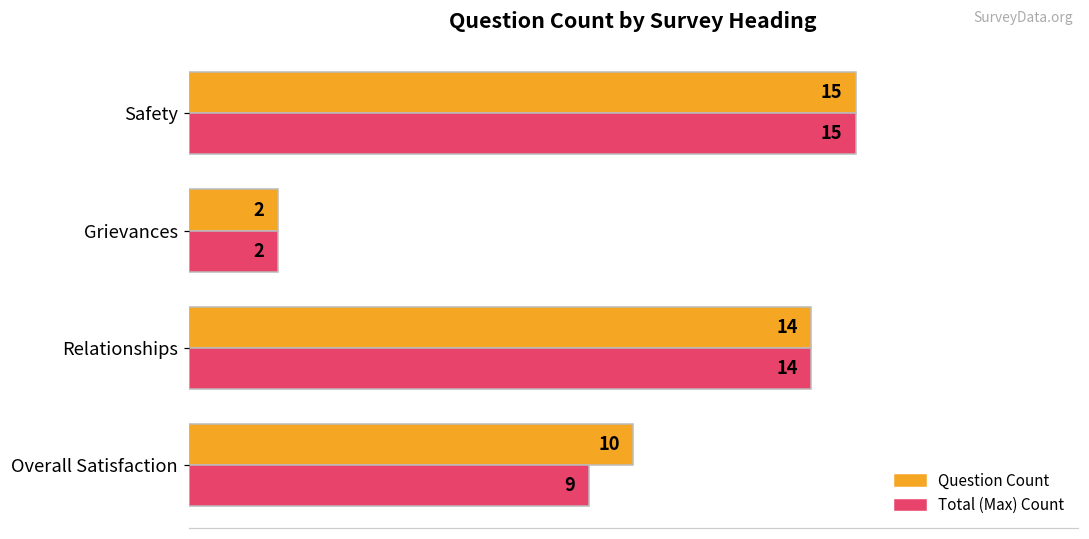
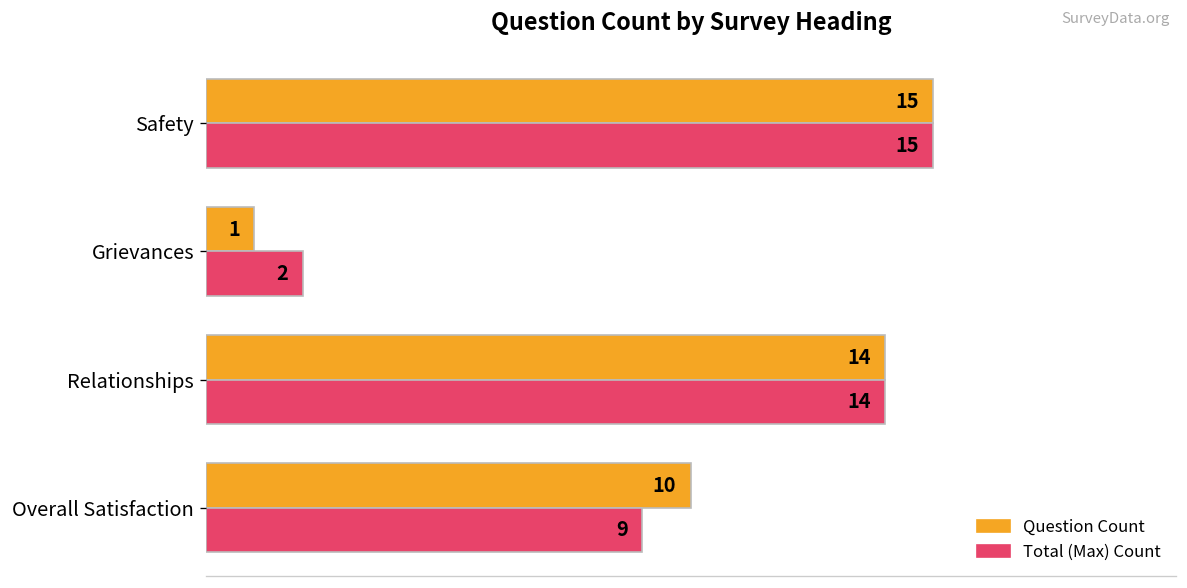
Question Count, Grievances: 2 -> 1
